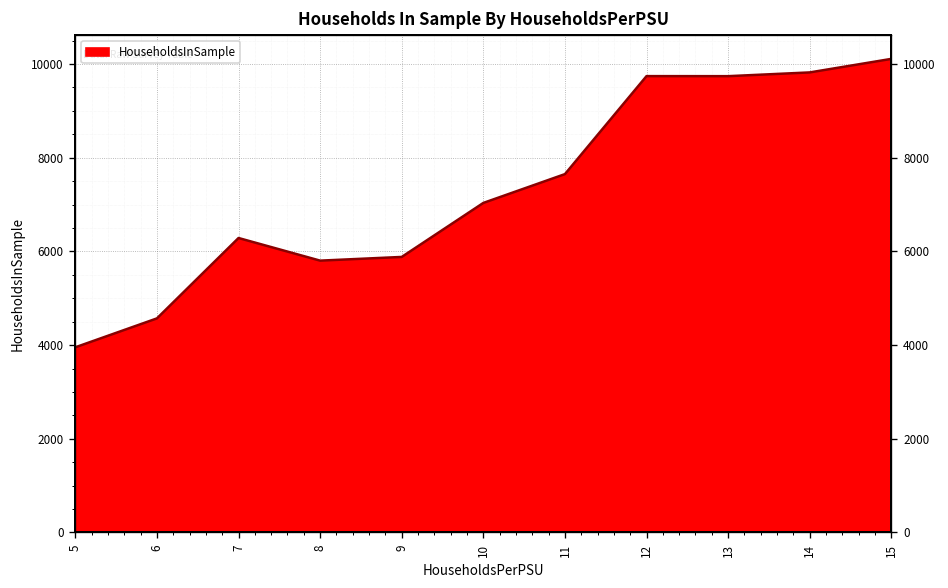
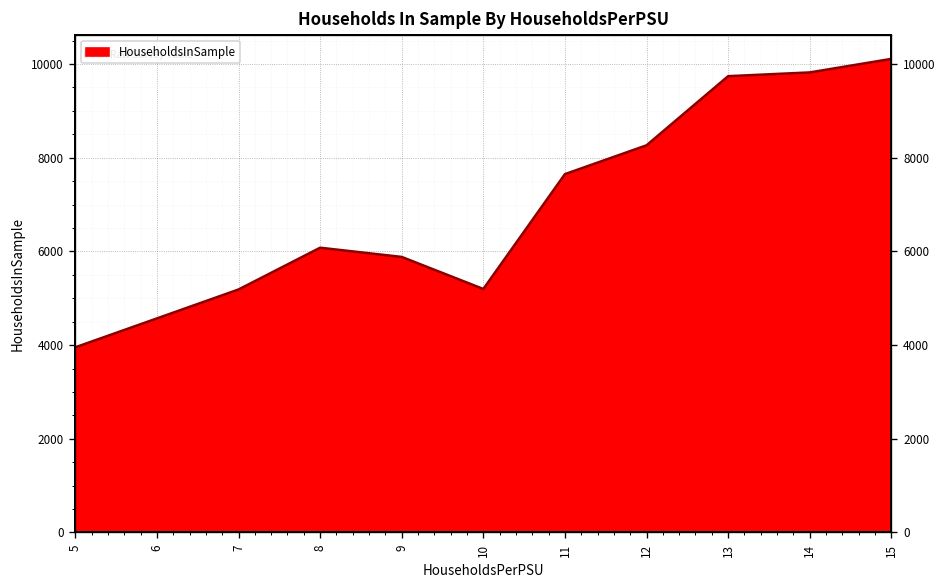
7: 6300 -> 5200
8: 5800 -> 6100
10: 7000 -> 5200
12: 9700 -> 8300
